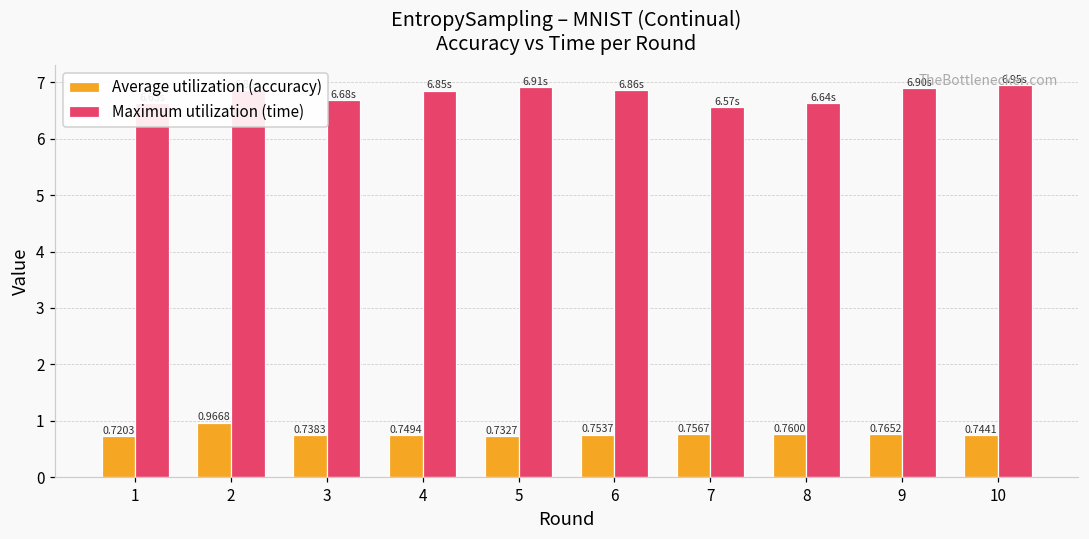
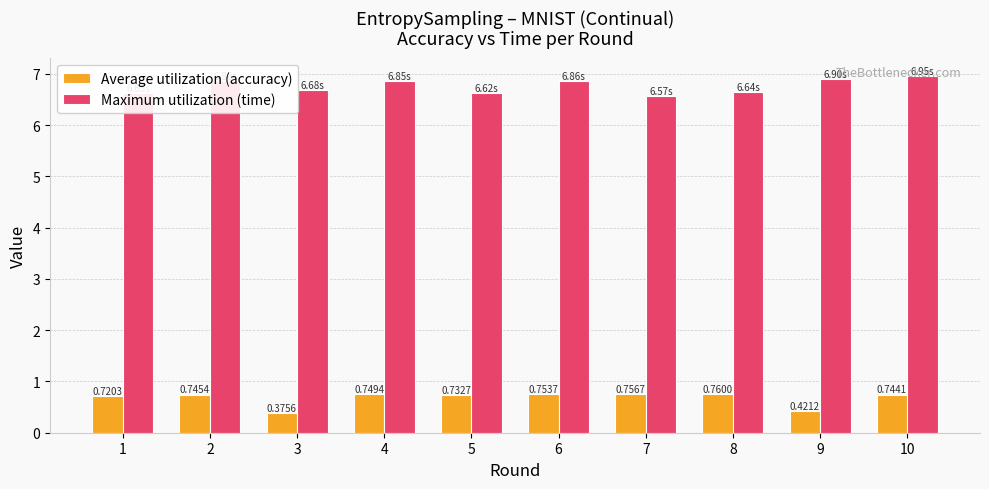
Average utilization (accuracy), 2: 0.9668 -> 0.7454
Average utilization (accuracy), 3: 0.7383 -> 0.3756
Maximum utilization (time), 5: 6.91s -> 6.62s
Average utilization (accuracy), 9: 0.7652 -> 0.4212
